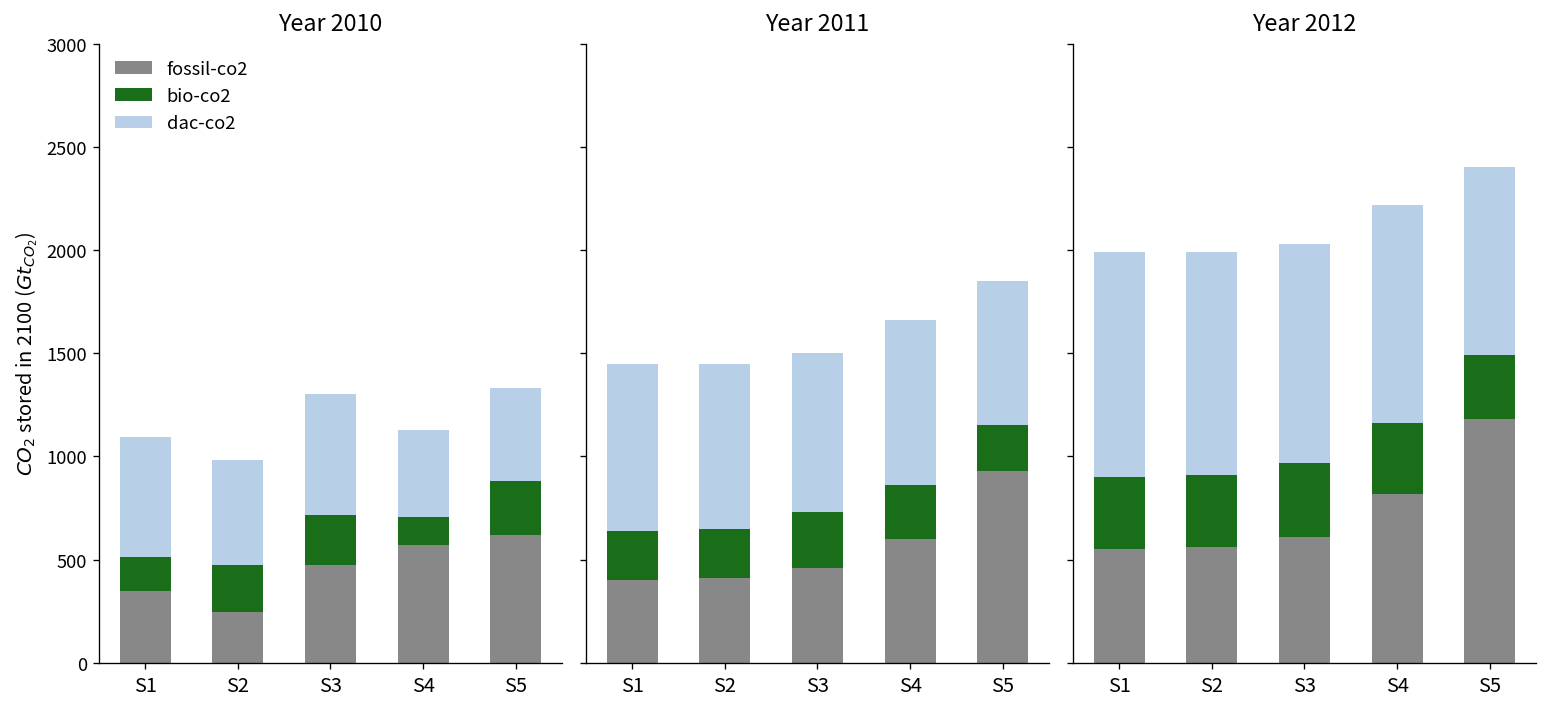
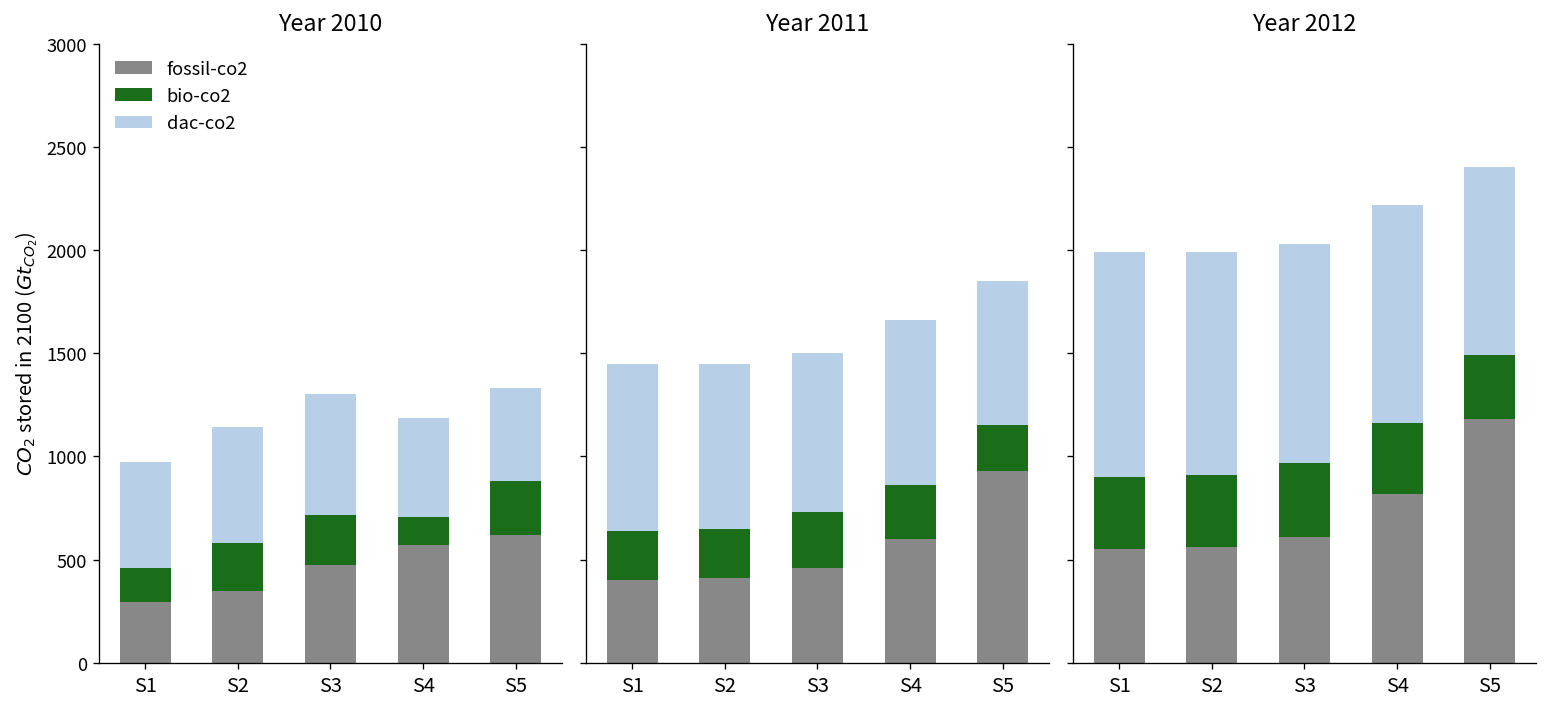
Year 2010, fossil-co2, S1: 350 -> 300
Year 2010, dac-co2, S1: 580 -> 510
Year 2010, fossil-co2, S2: 250 -> 350
Year 2010, dac-co2, S2: 510 -> 560
Year 2010, dac-co2, S4: 420 -> 480
